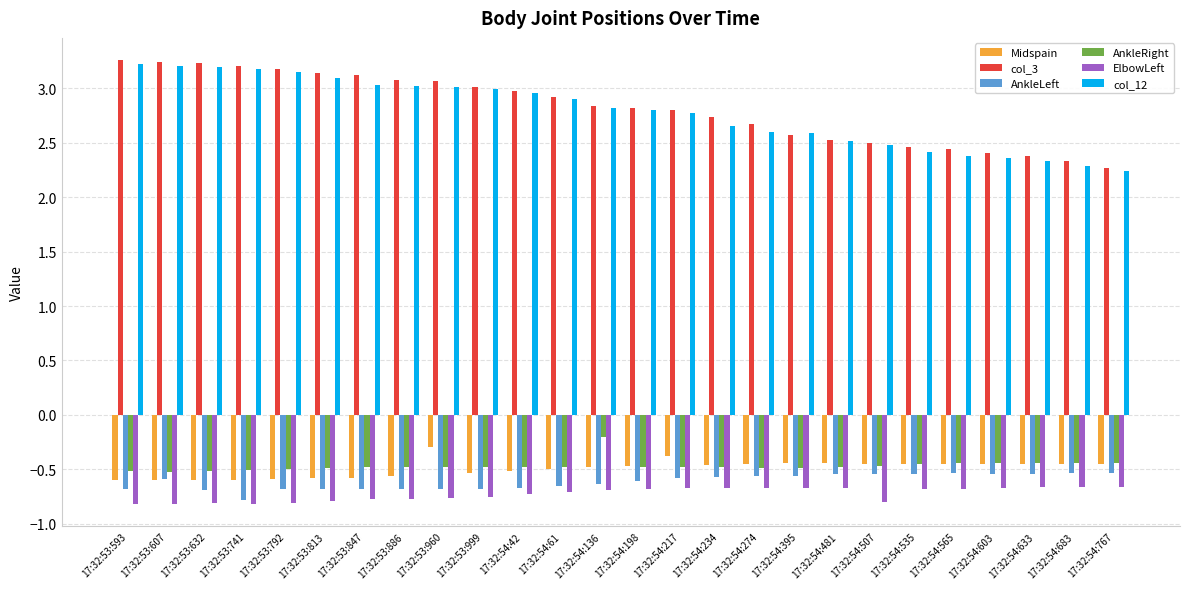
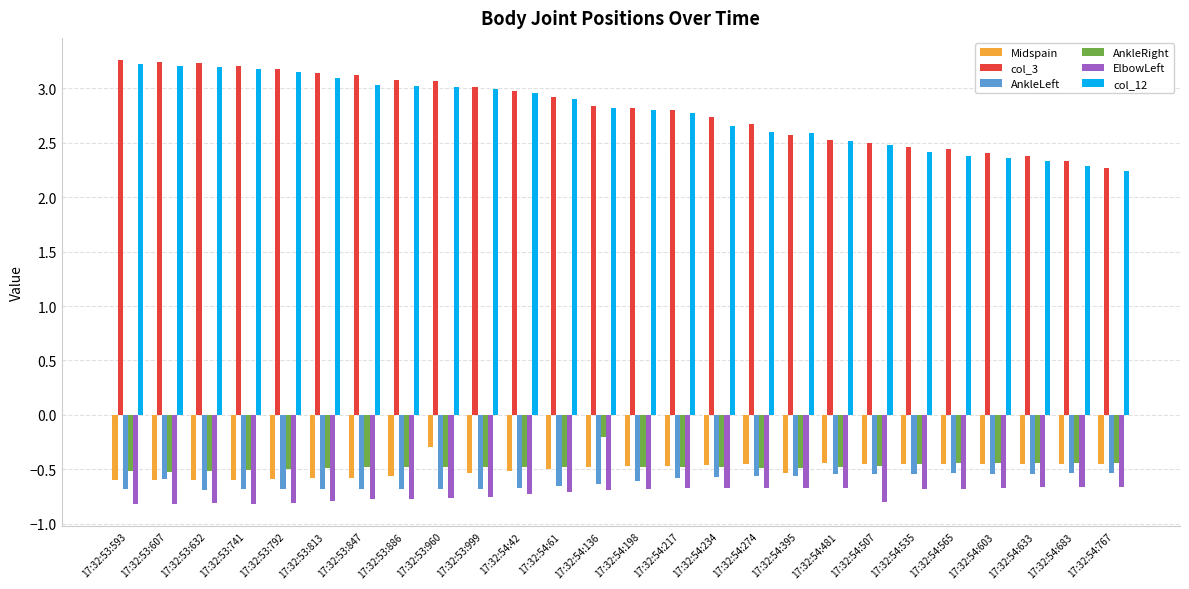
AnkleLeft, 17:32:53:741: -0.79 -> -0.68
Midspain, 17:32:54:217: -0.38 -> -0.47
Midspain, 17:32:54:395: -0.44 -> -0.53
